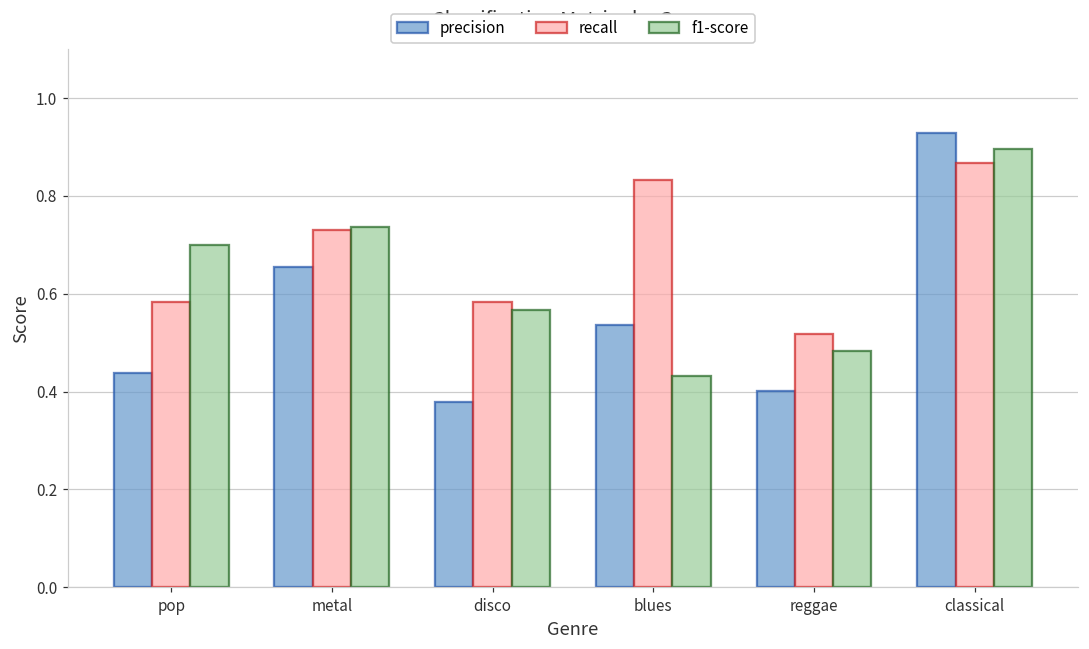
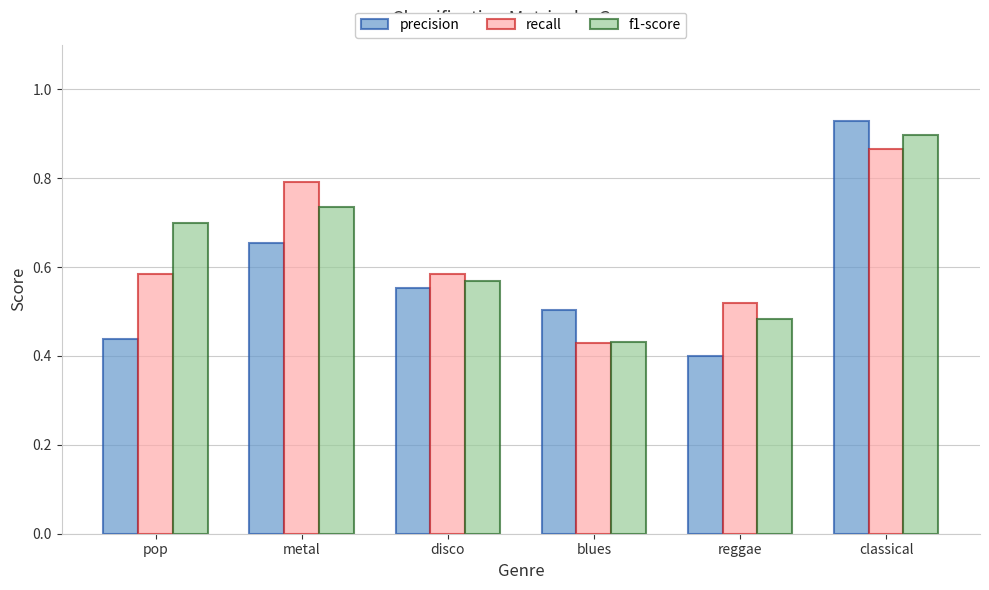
recall, metal: 0.73 -> 0.79
precision, disco: 0.38 -> 0.55
precision, blues: 0.54 -> 0.50
recall, blues: 0.83 -> 0.43
